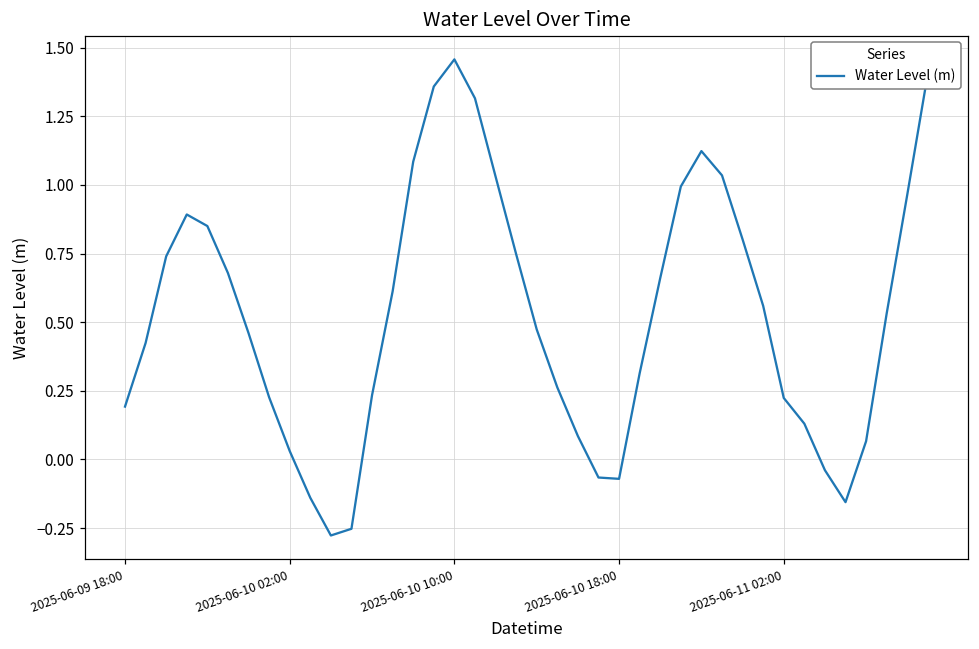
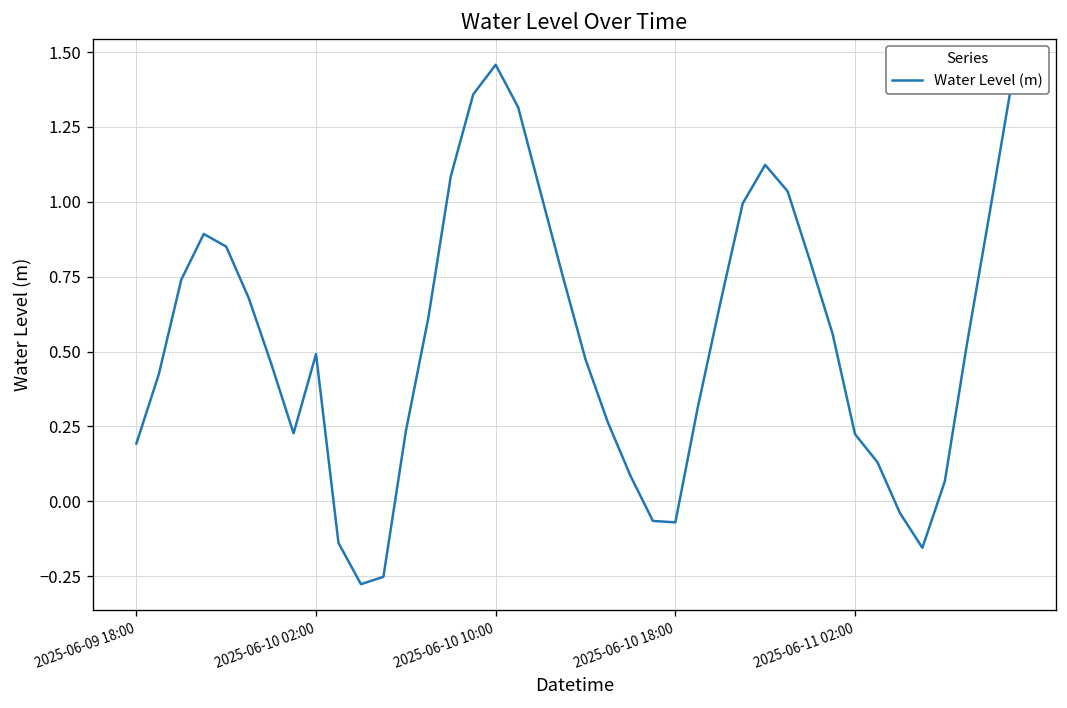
2025-06-10 02:00: 0.03 -> 0.49
